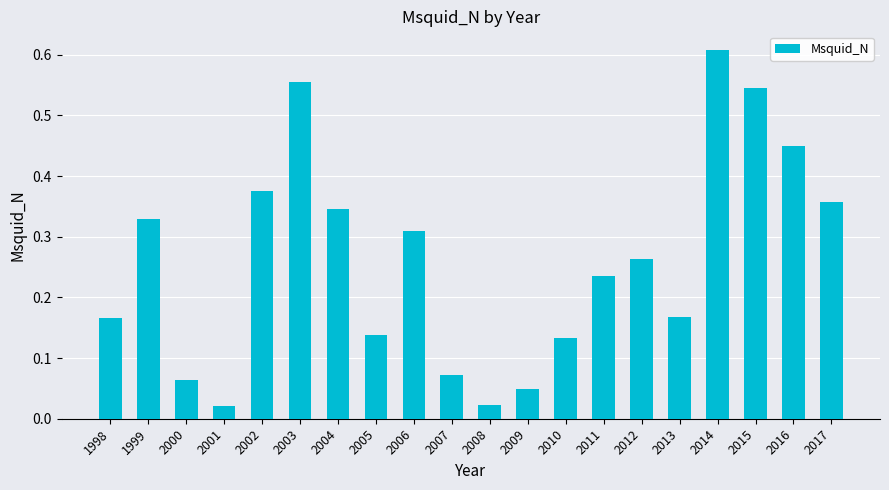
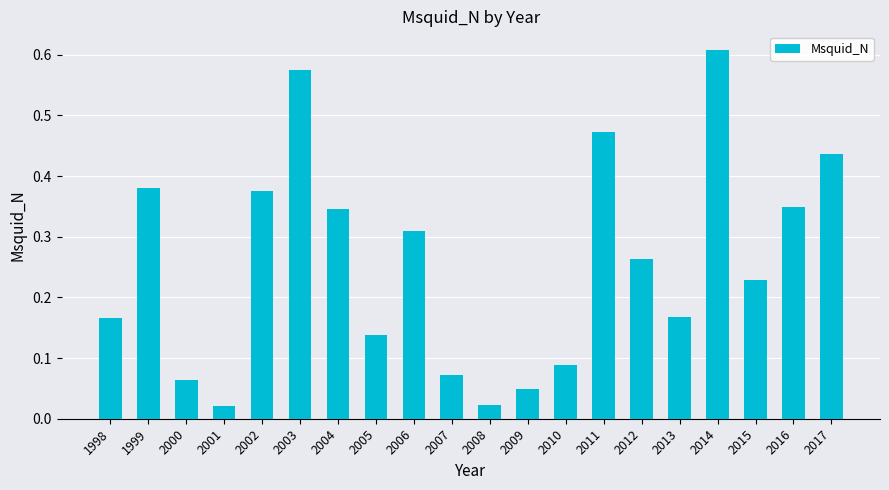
1999: 0.33 -> 0.38
2003: 0.55 -> 0.57
2010: 0.13 -> 0.09
2011: 0.23 -> 0.47
2015: 0.54 -> 0.23
2016: 0.45 -> 0.35
2017: 0.36 -> 0.44
